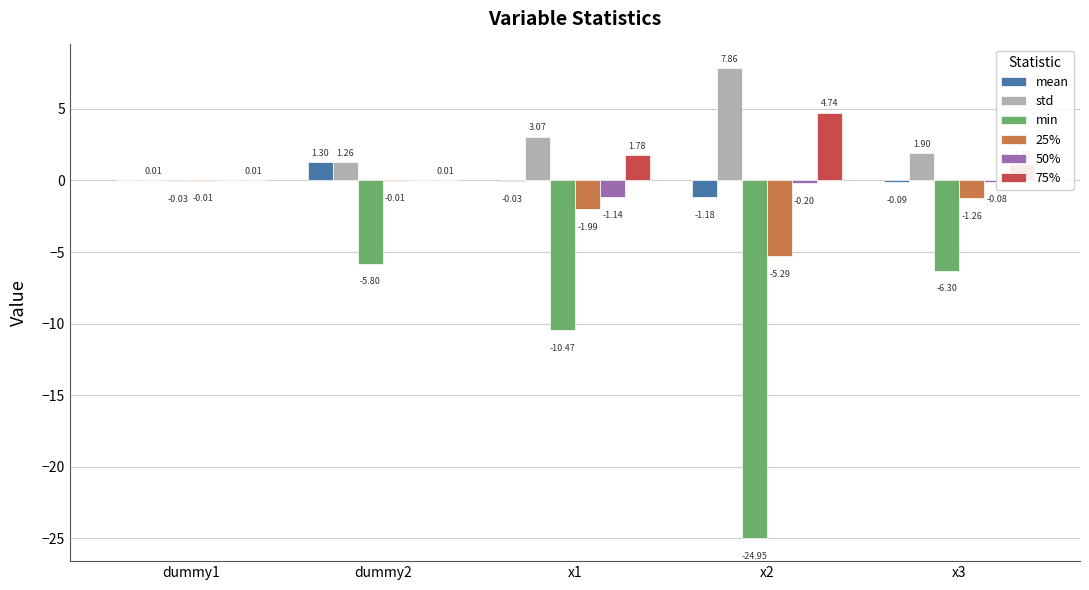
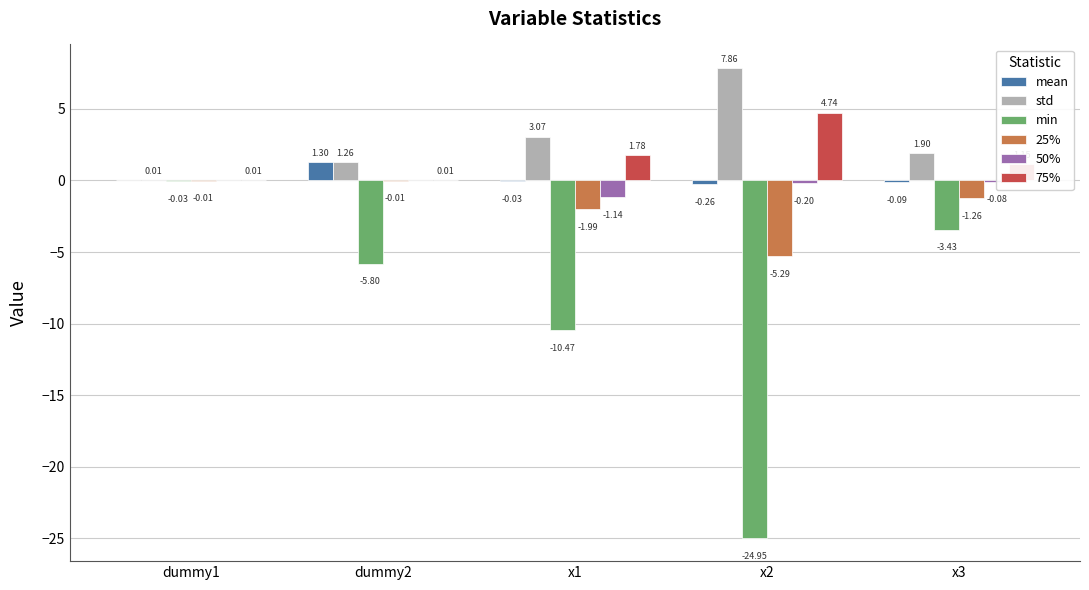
mean, x2: -1.18 -> -0.26
min, x3: -6.30 -> -3.43
